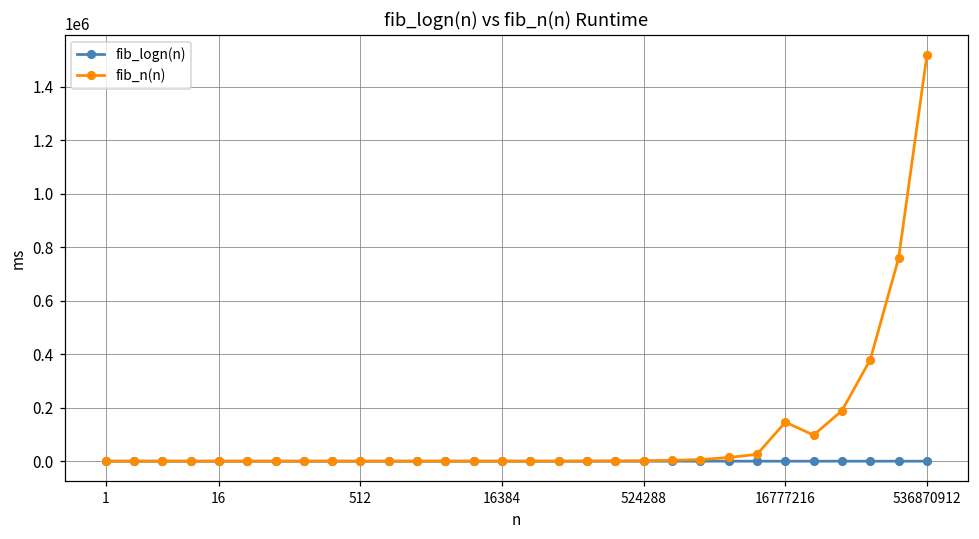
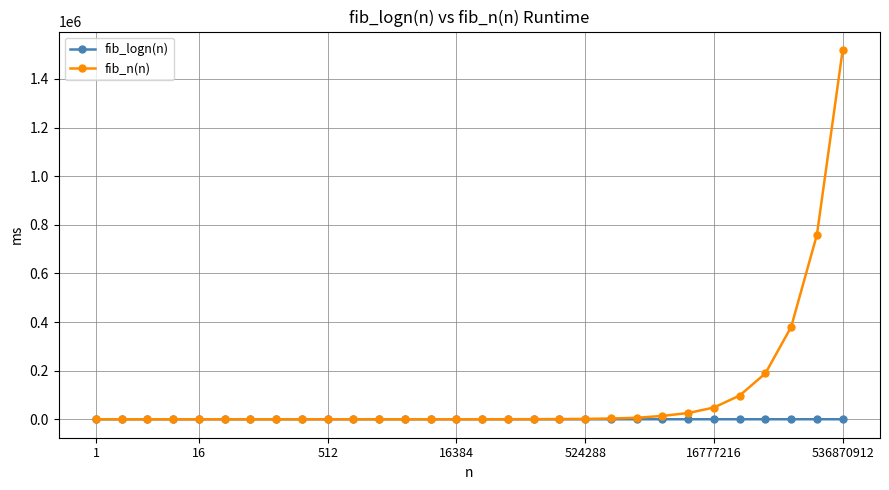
fib_n(n), 16777216: 150000 -> 50000
